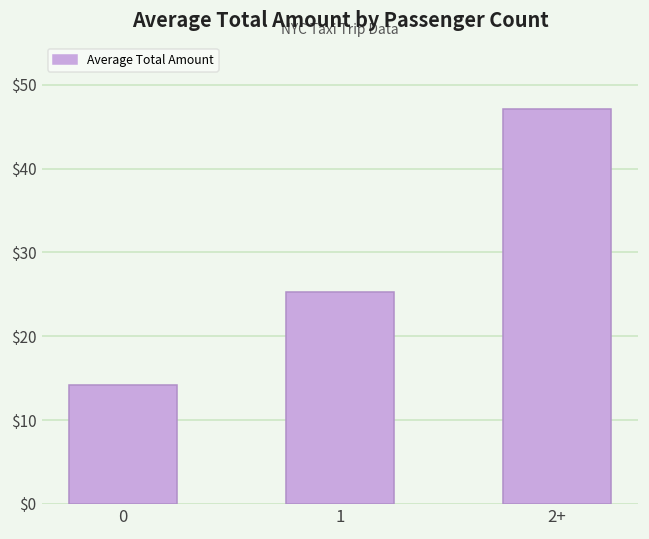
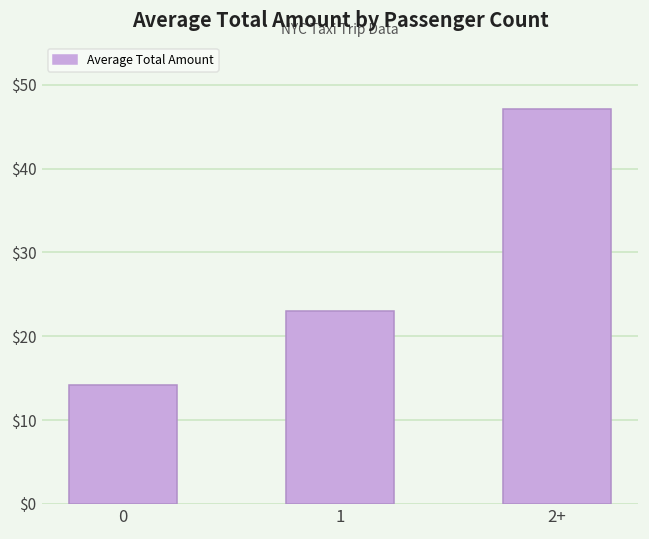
1: $25 -> $23
